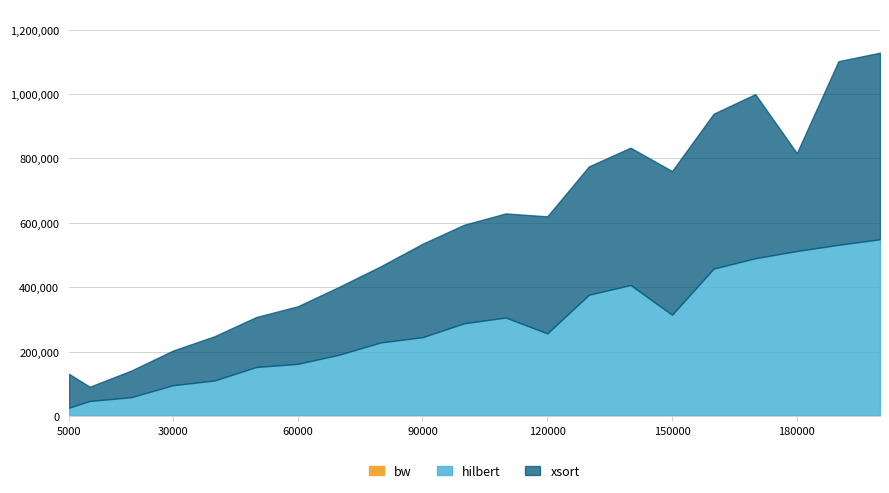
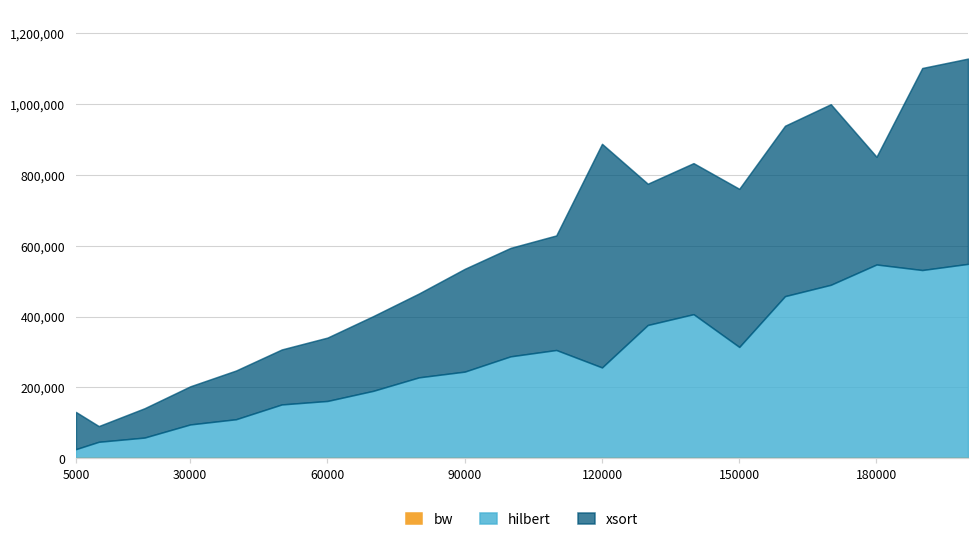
xsort, 120000: 360,000 -> 630,000
hilbert, 180000: 510,000 -> 550,000
